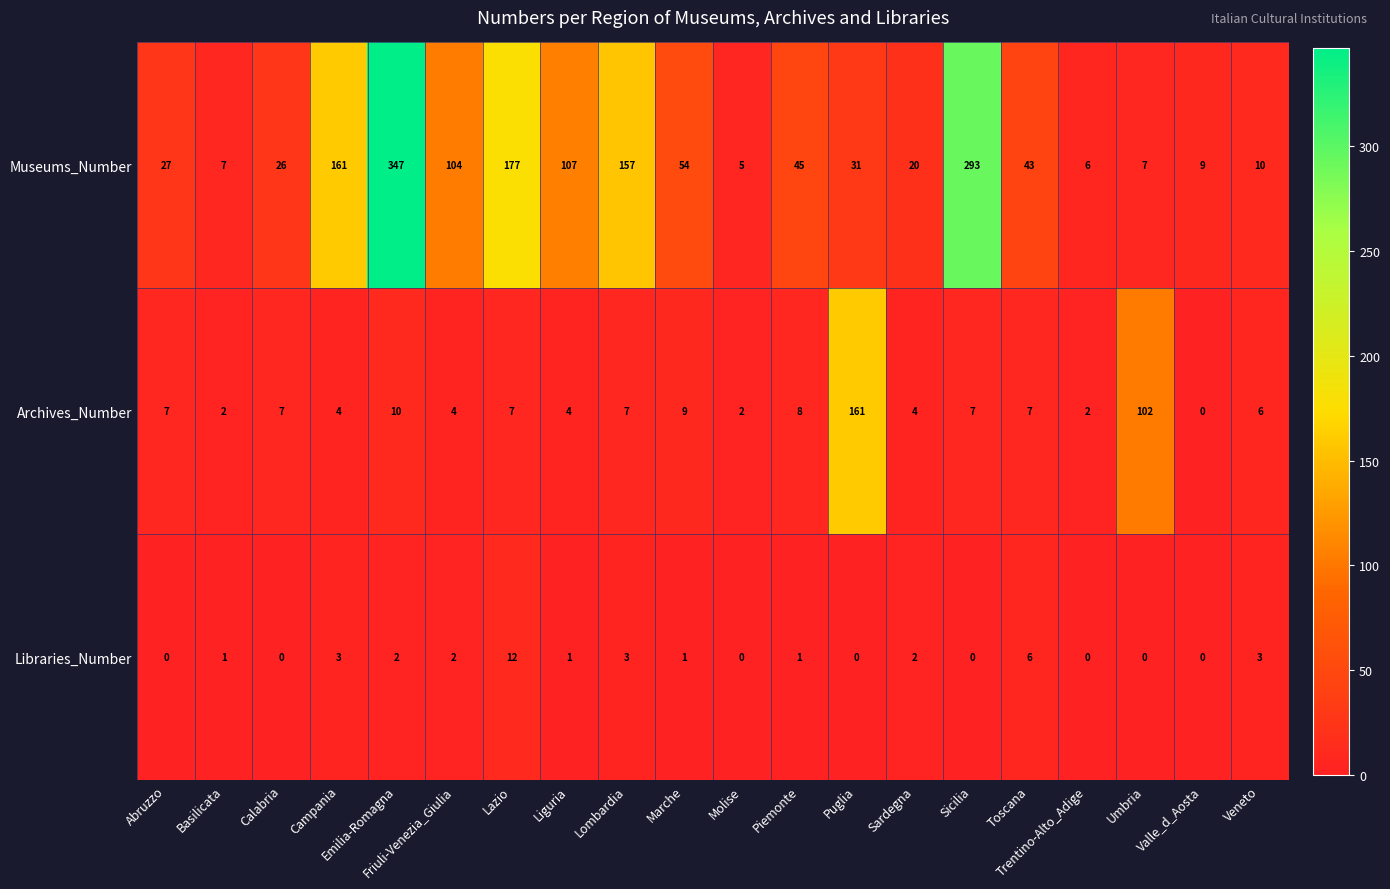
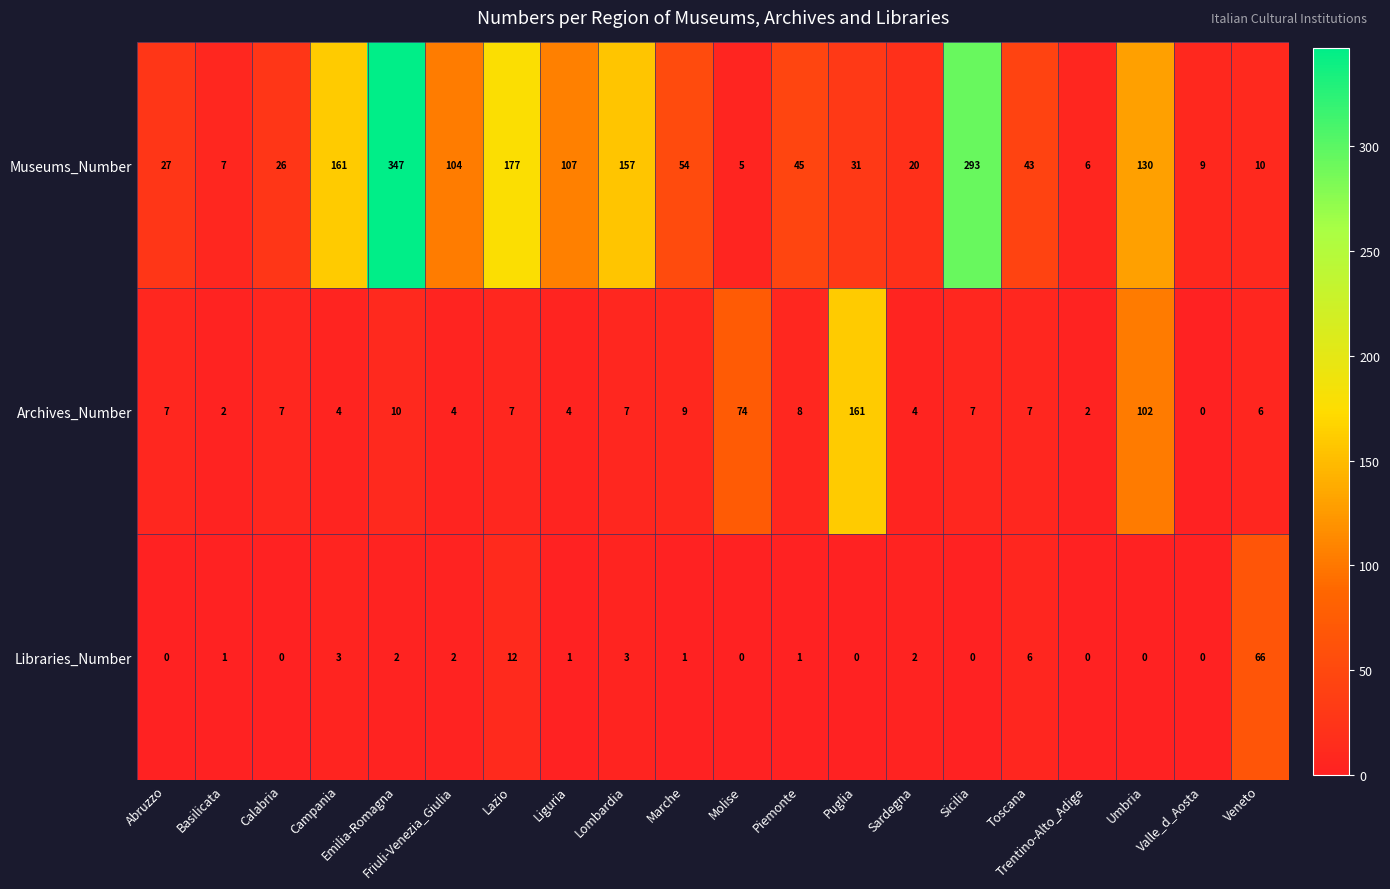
Museums_Number, Umbria: 7 -> 130
Archives_Number, Molise: 2 -> 74
Libraries_Number, Veneto: 3 -> 66
